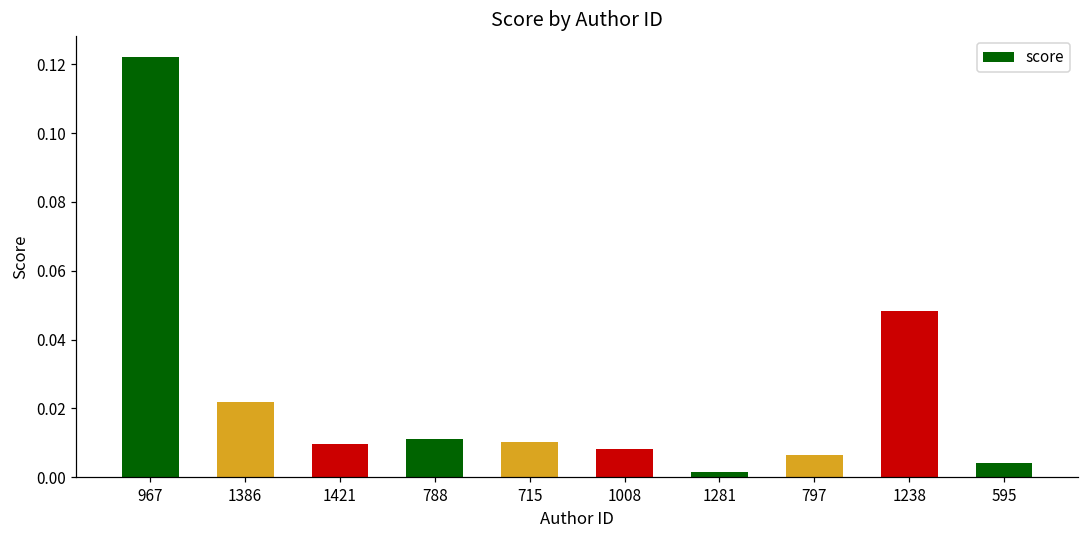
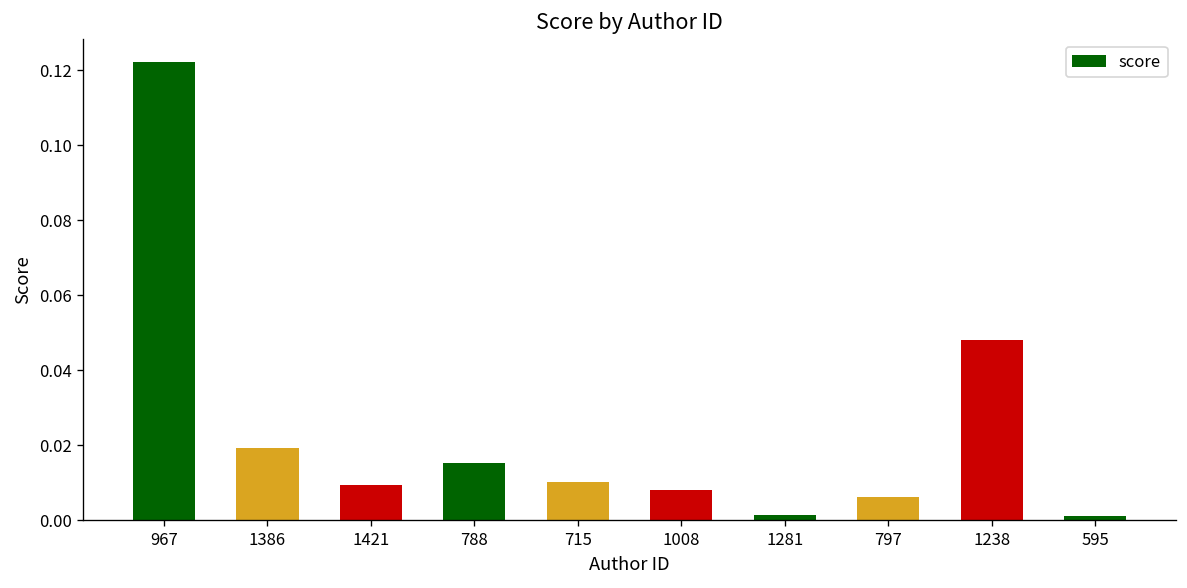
1386: 0.022 -> 0.019
788: 0.011 -> 0.015
595: 0.004 -> 0.001
